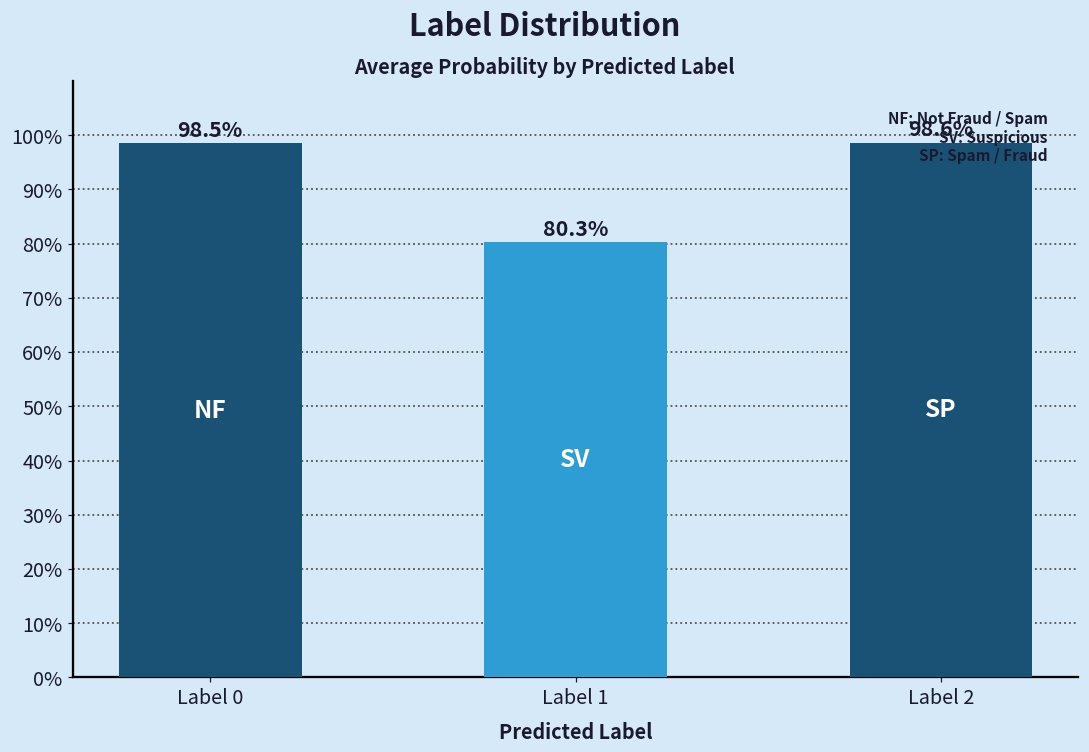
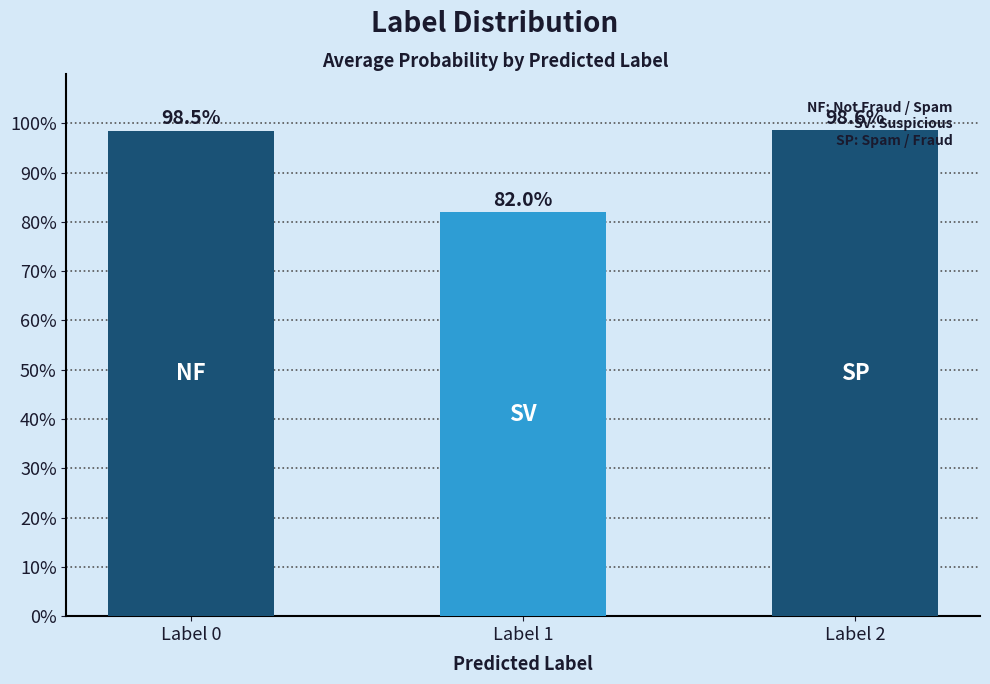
Label 1: 80.3% -> 82.0%
